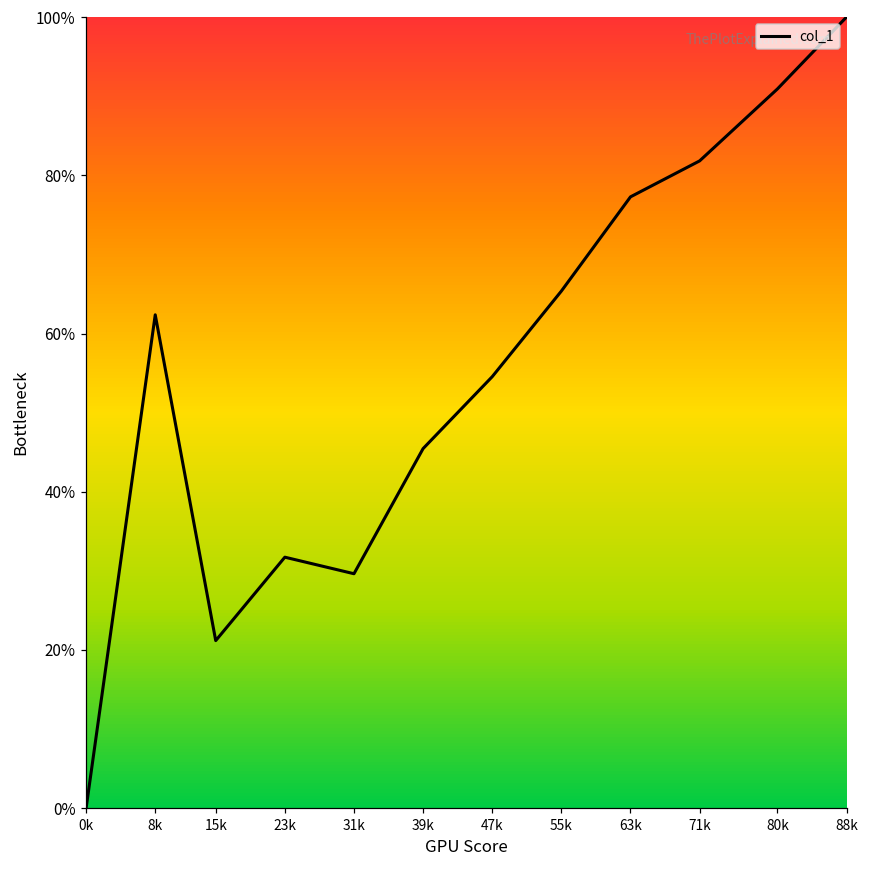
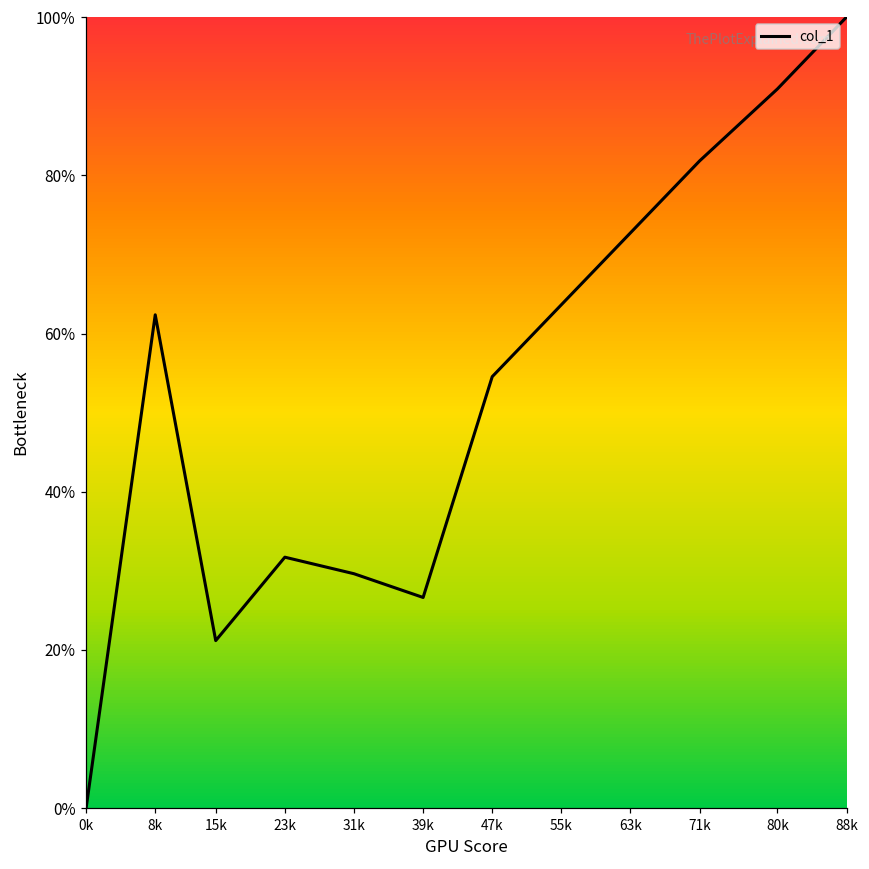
39k: 45% -> 27%
55k: 65% -> 64%
63k: 77% -> 73%
